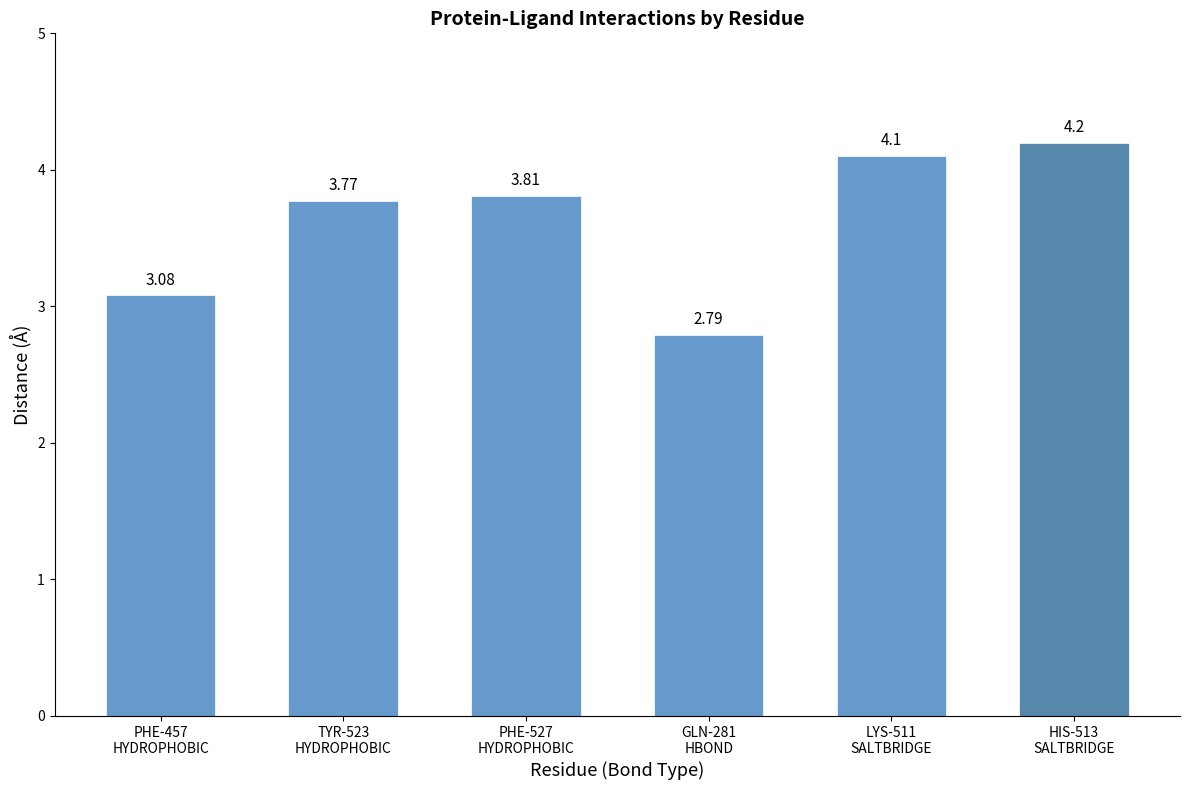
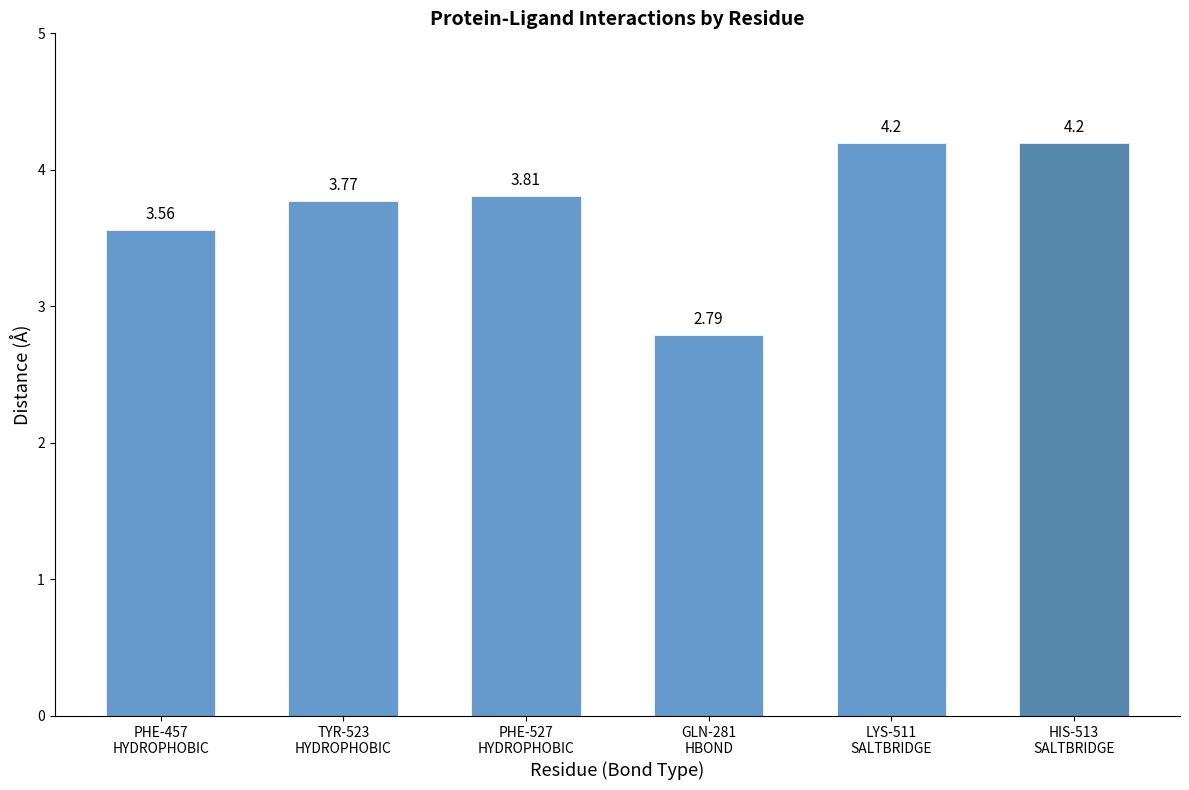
PHE-457 HYDROPHOBIC: 3.08 -> 3.56
LYS-511 SALTBRIDGE: 4.1 -> 4.2
